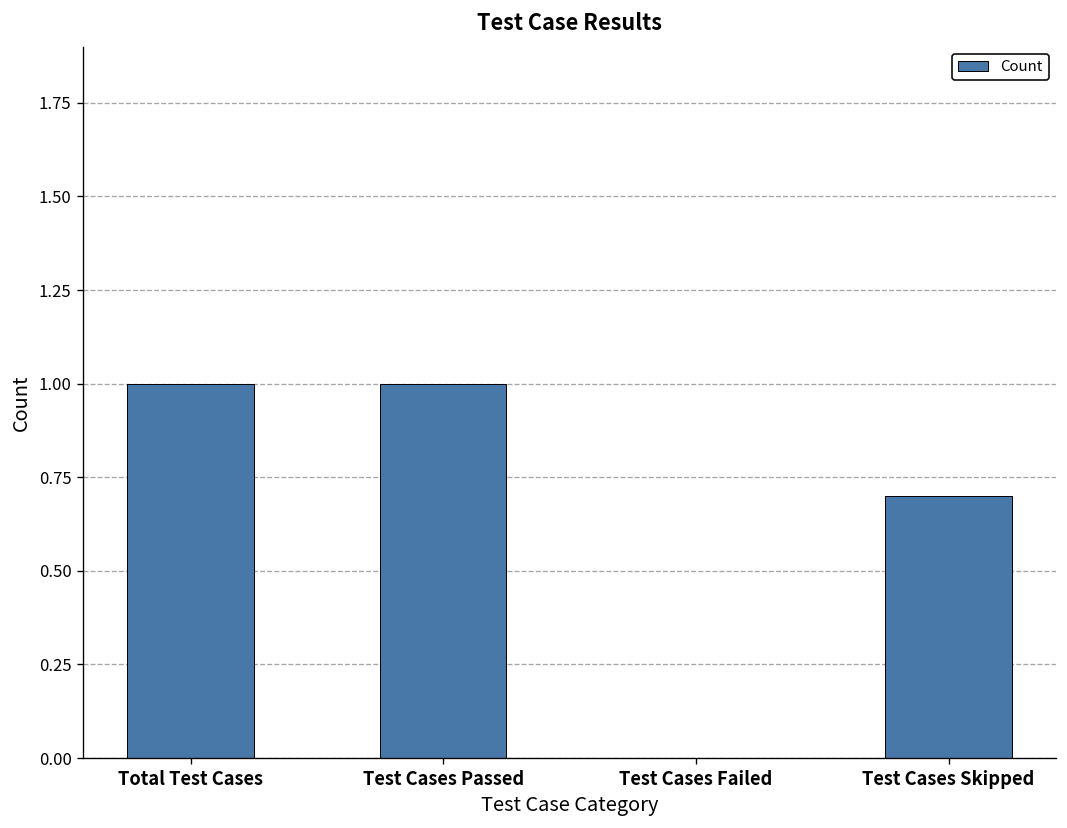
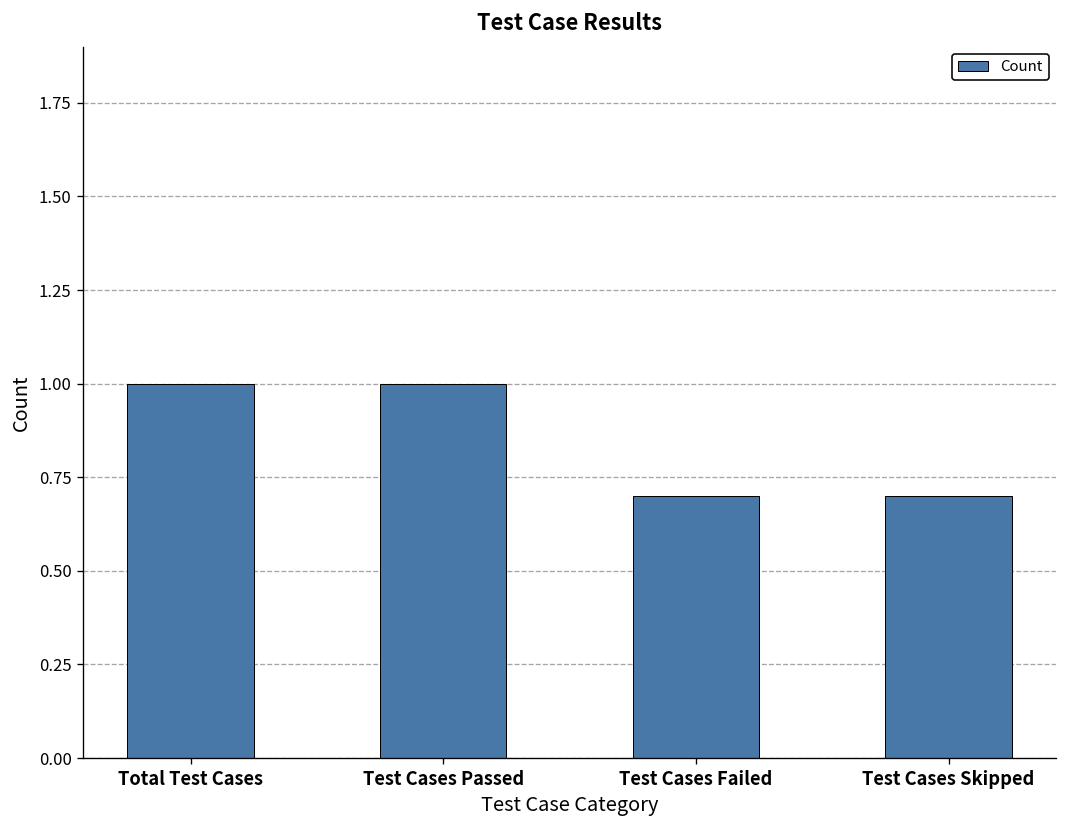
Test Cases Failed: 0.0 -> 0.7
